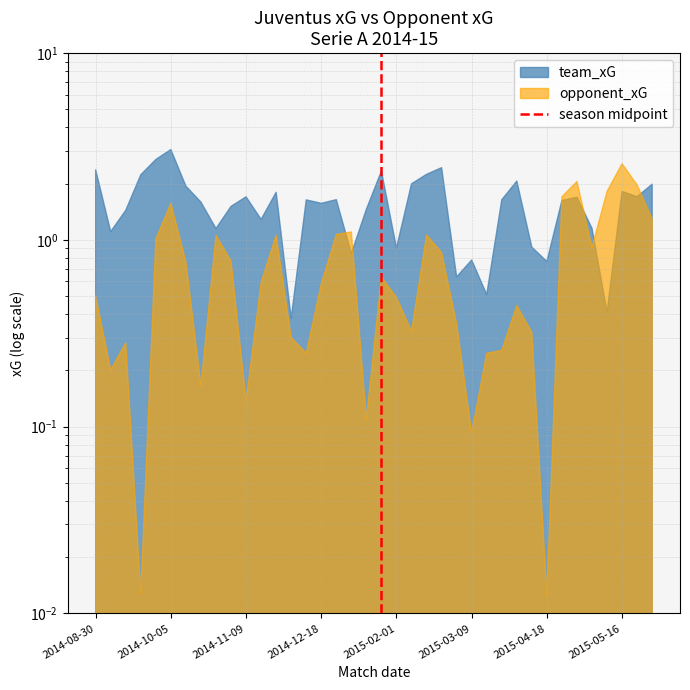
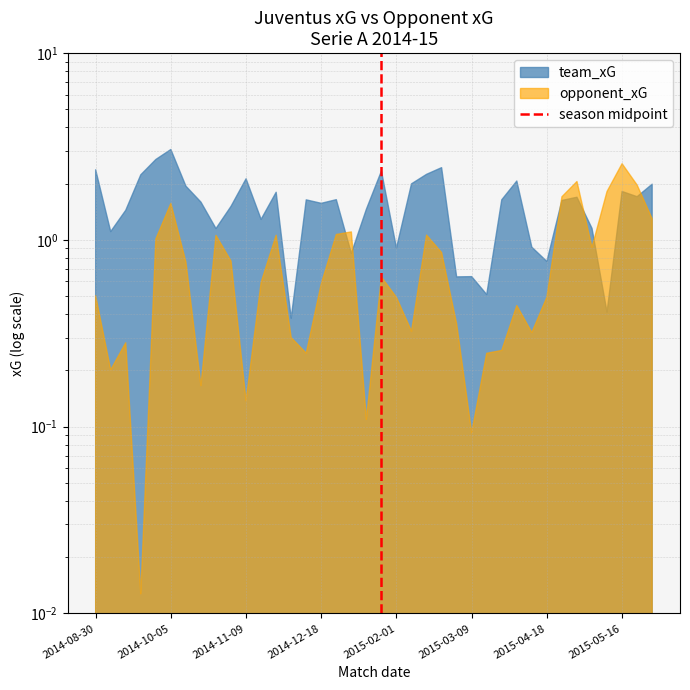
team_xG, 2014-11-09: 1.7 -> 2.1
team_xG, 2015-03-09: 0.78 -> 0.64
opponent_xG, 2015-04-18: 0.012 -> 0.49
